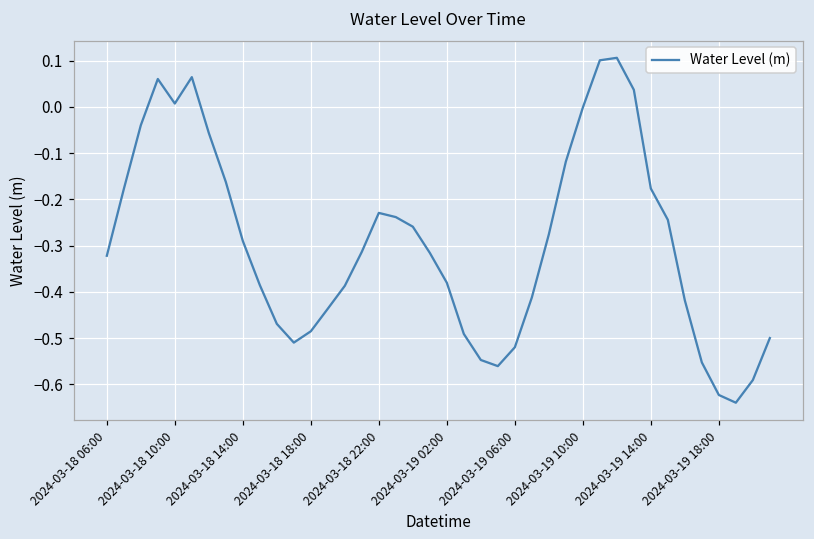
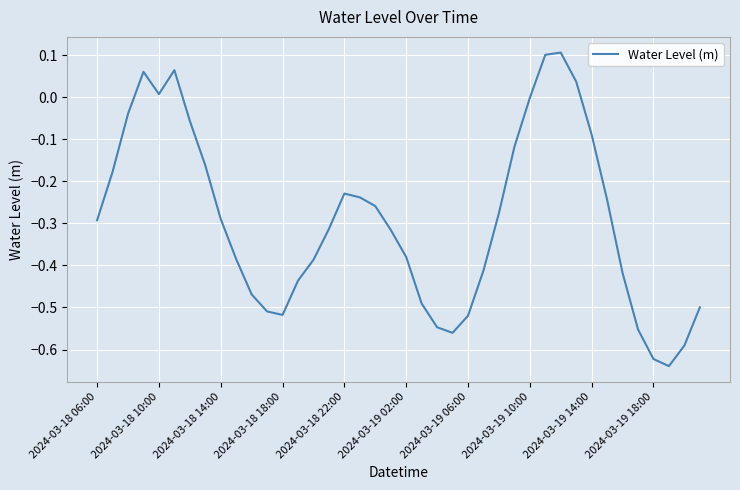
2024-03-18 06:00: -0.32 -> -0.29
2024-03-18 18:00: -0.49 -> -0.52
2024-03-19 14:00: -0.18 -> -0.09
